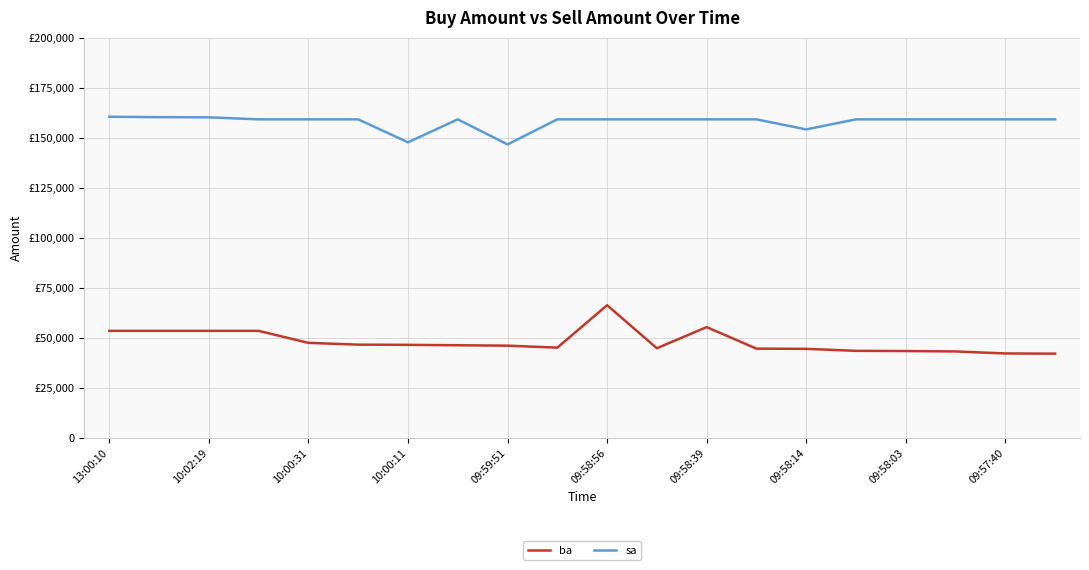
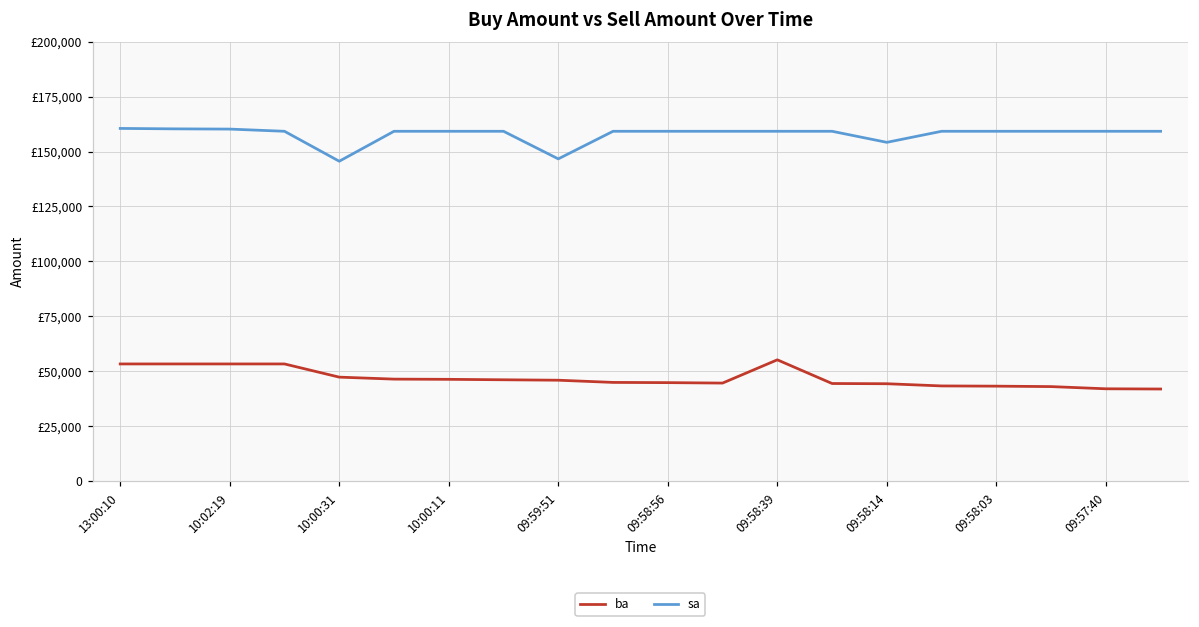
sa, 10:00:31: £159,000 -> £146,000
sa, 10:00:11: £148,000 -> £159,000
ba, 09:58:56: £66,000 -> £45,000
